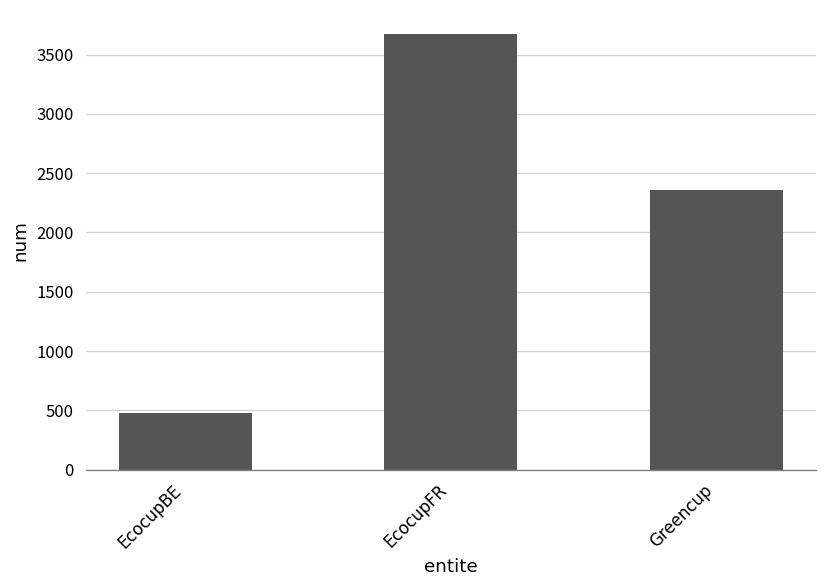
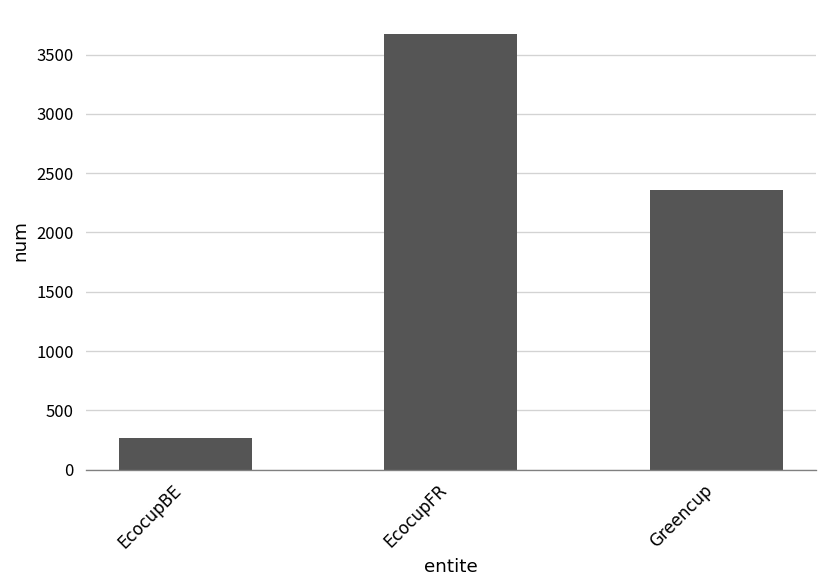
EcocupBE: 500 -> 300
